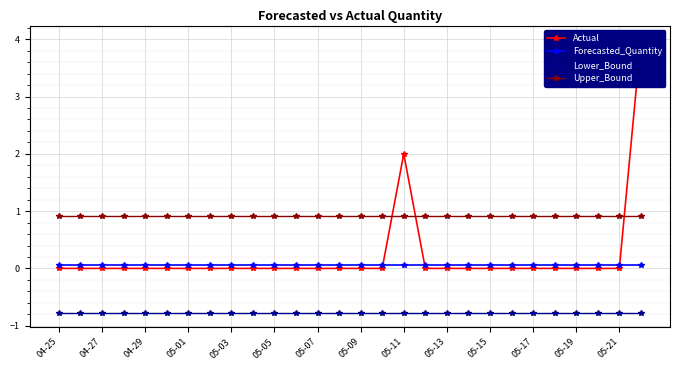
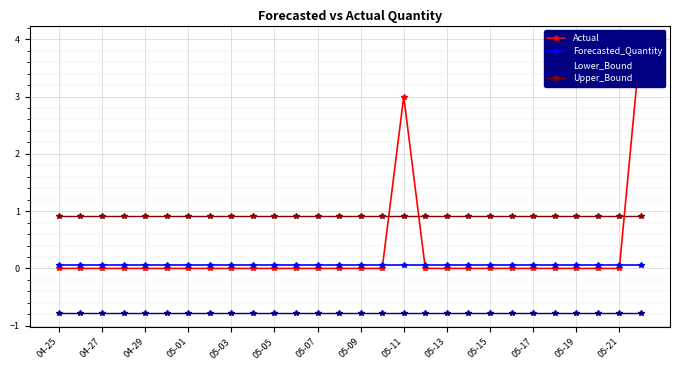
Actual, 05-11: 2 -> 3
